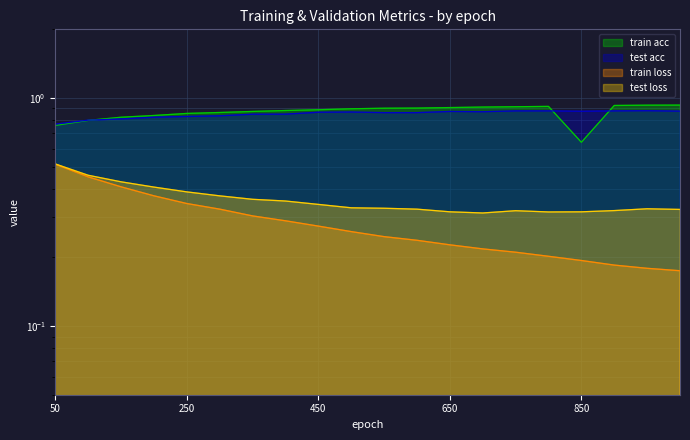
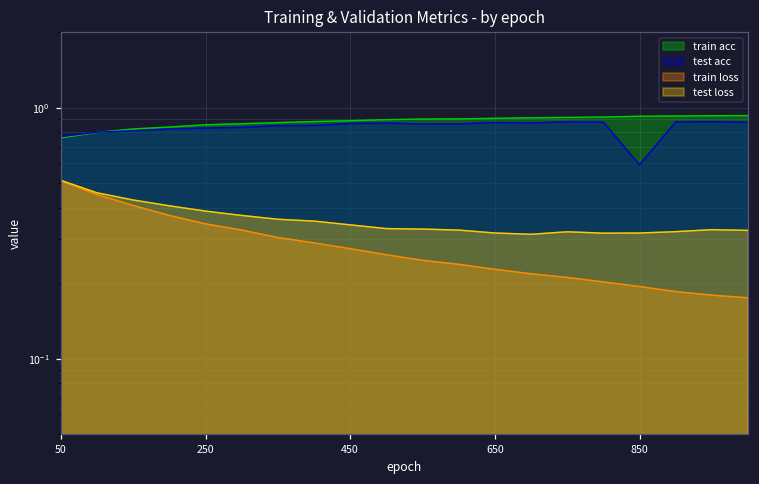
train acc, 850: 0.64 -> 0.93
test acc, 850: 0.88 -> 0.59
